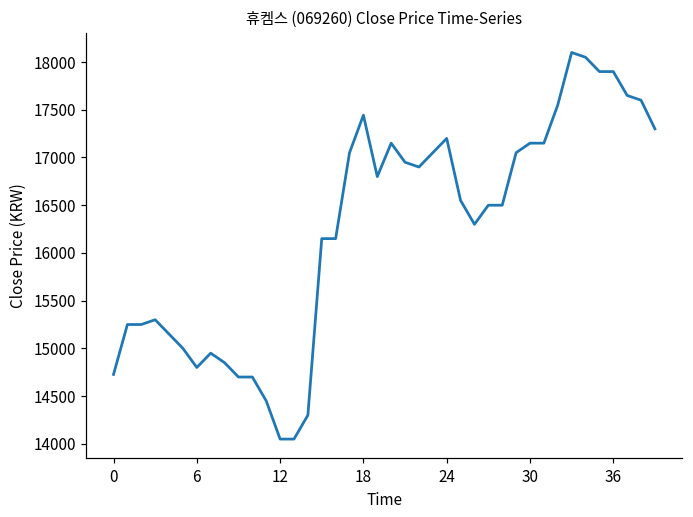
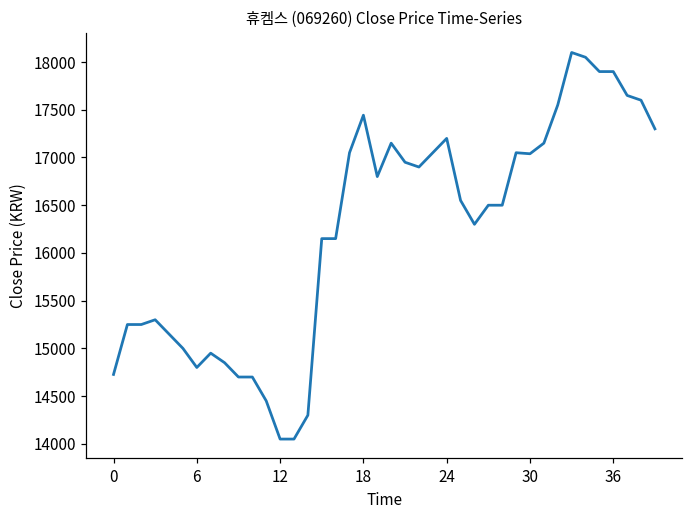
30: 17200 -> 17000
